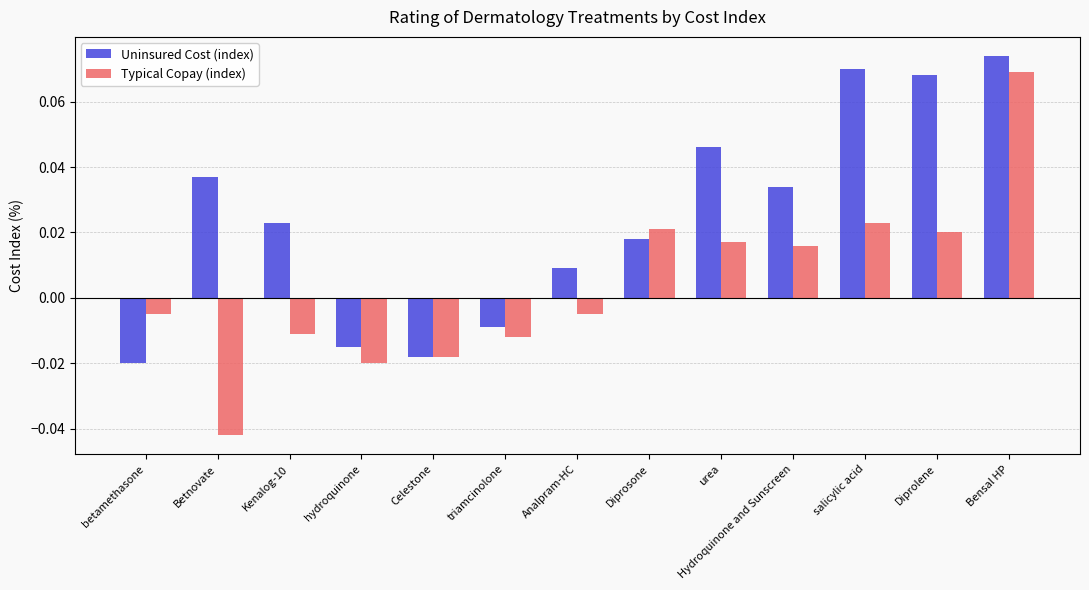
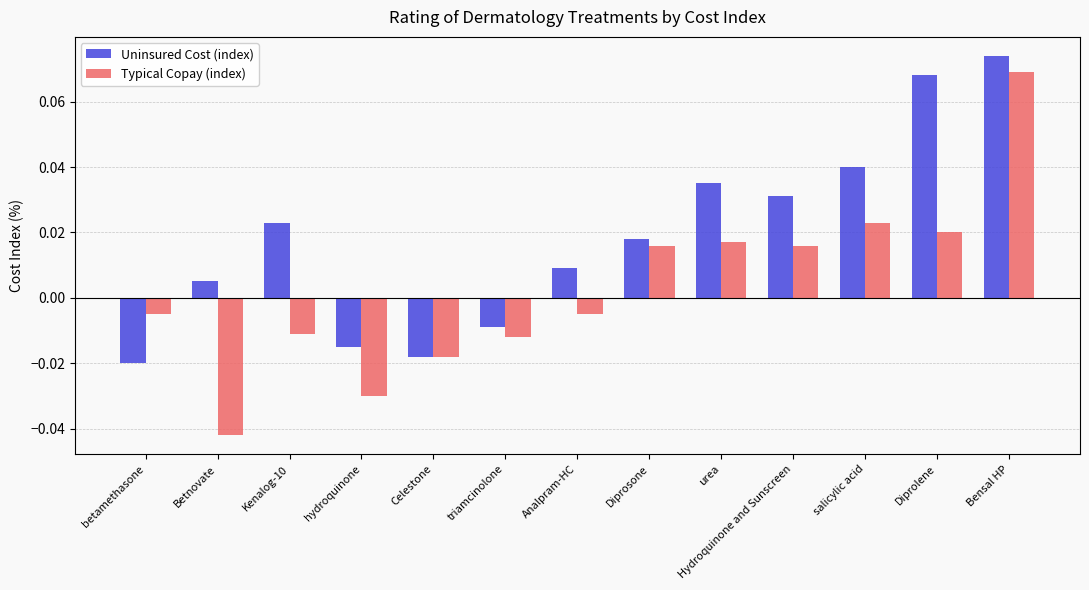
Uninsured Cost (index), Betnovate: 0.037 -> 0.005
Typical Copay (index), hydroquinone: -0.02 -> -0.03
Typical Copay (index), Diprosone: 0.021 -> 0.016
Uninsured Cost (index), urea: 0.046 -> 0.035
Uninsured Cost (index), Hydroquinone and Sunscreen: 0.034 -> 0.031
Uninsured Cost (index), salicylic acid: 0.07 -> 0.04
